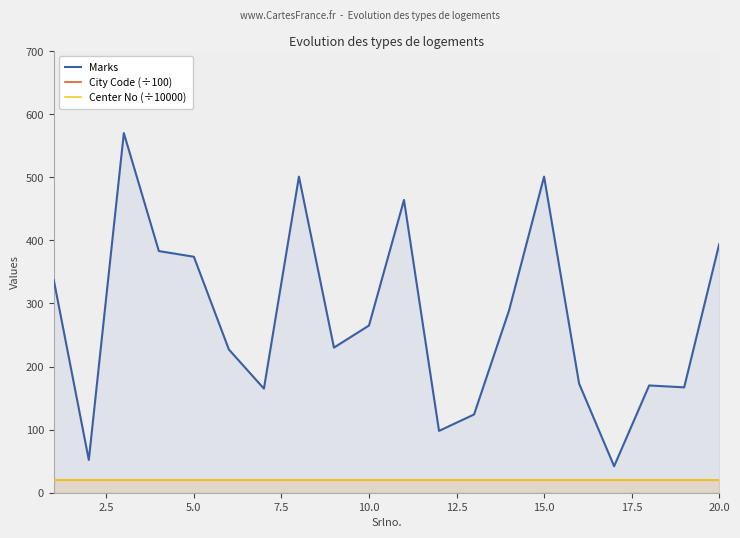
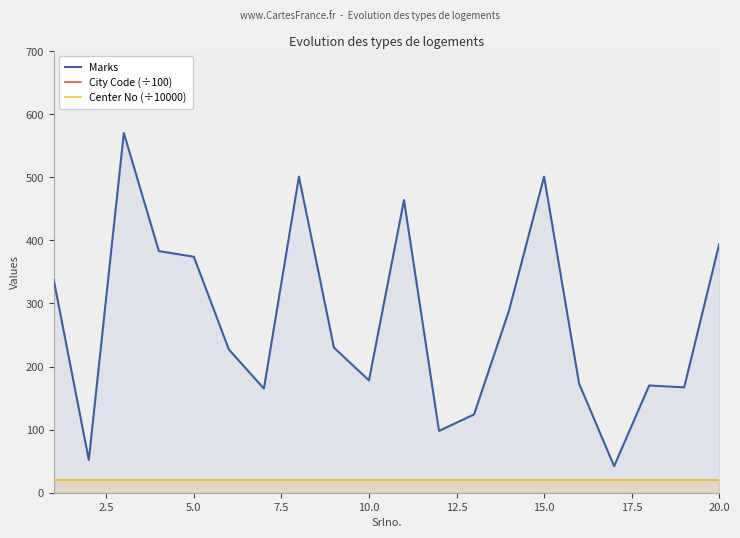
Marks, 10.0: 270 -> 180
